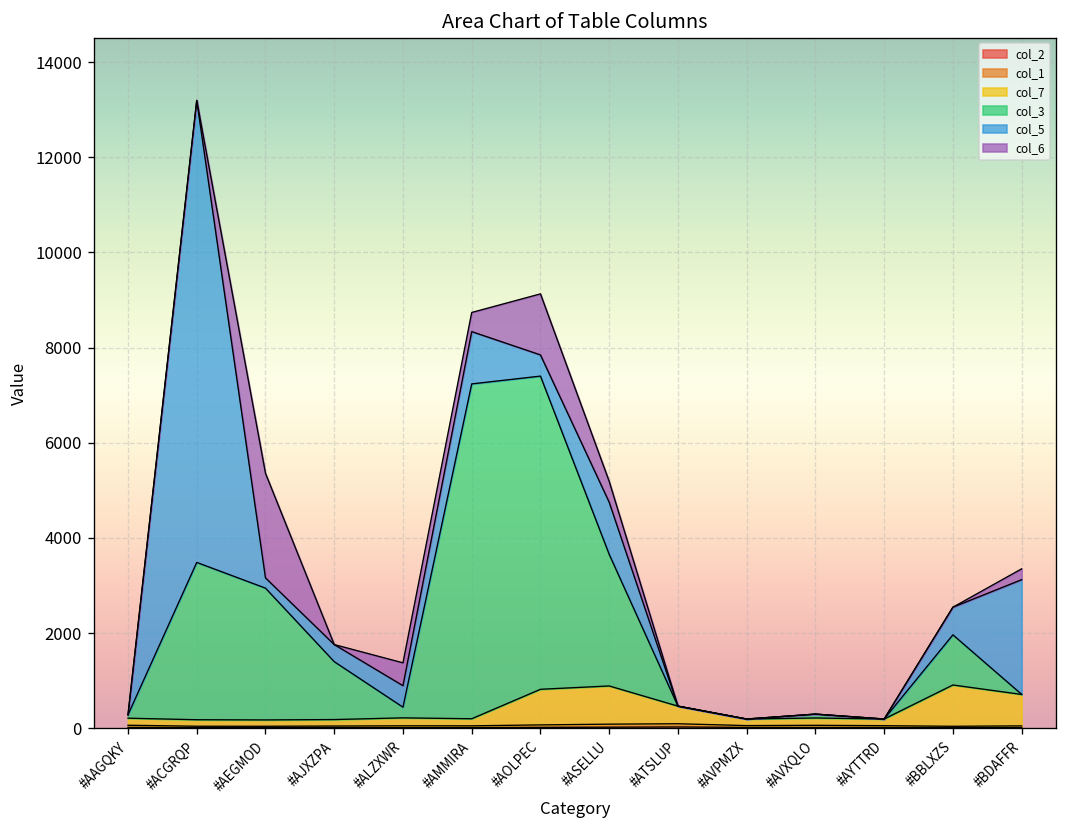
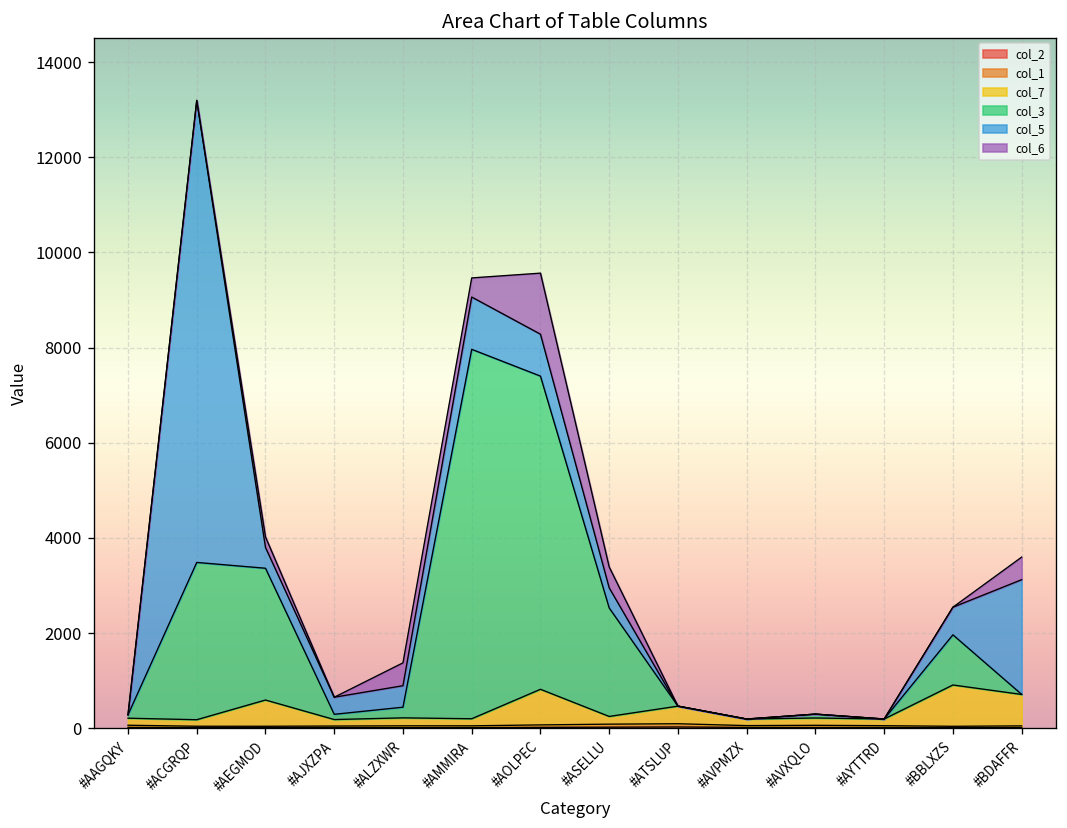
col_7, #AEGMOD: 100 -> 600
col_5, #AEGMOD: 200 -> 400
col_6, #AEGMOD: 2200 -> 200
col_3, #AJXZPA: 1200 -> 100
col_3, #AMMIRA: 7000 -> 7800
col_5, #AOLPEC: 400 -> 900
col_7, #ASELLU: 800 -> 200
col_3, #ASELLU: 2800 -> 2300
col_5, #ASELLU: 1100 -> 400
col_6, #BDAFFR: 200 -> 500
